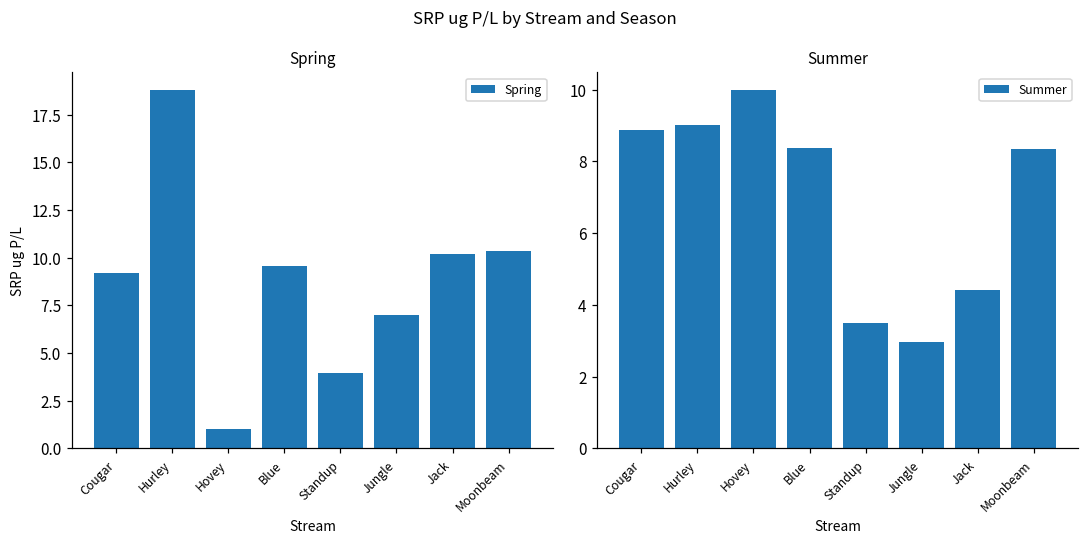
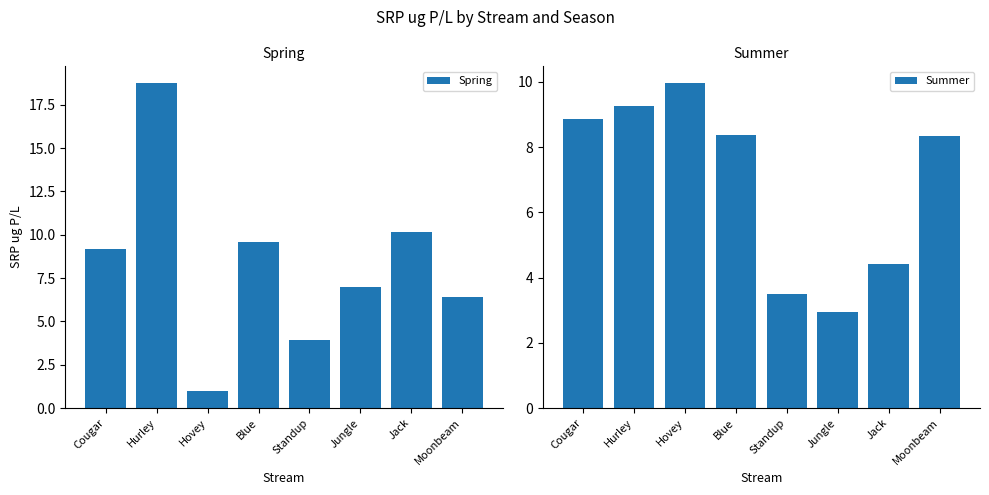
Spring, Moonbeam: 10.3 -> 6.4
Summer, Hurley: 9.0 -> 9.3
